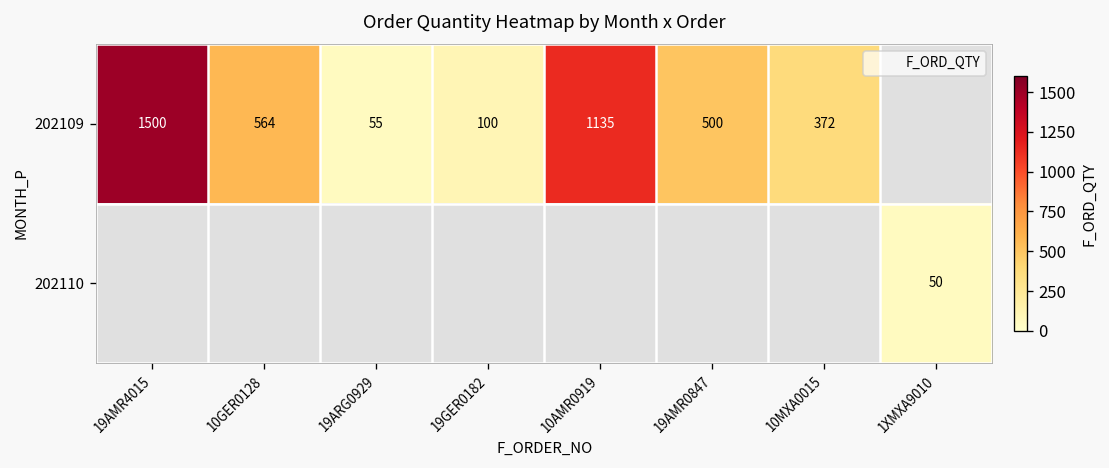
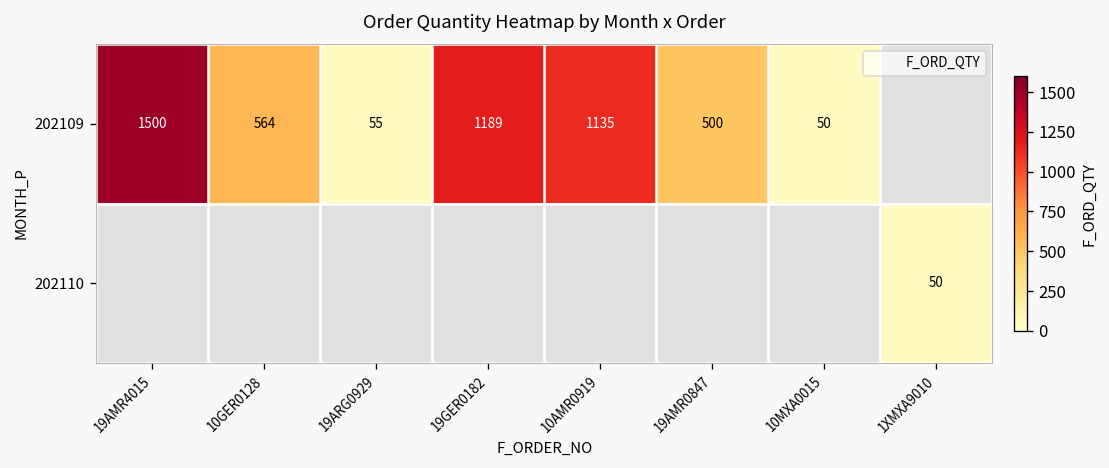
202109, 19GER0182: 100 -> 1189
202109, 10MXA0015: 372 -> 50
